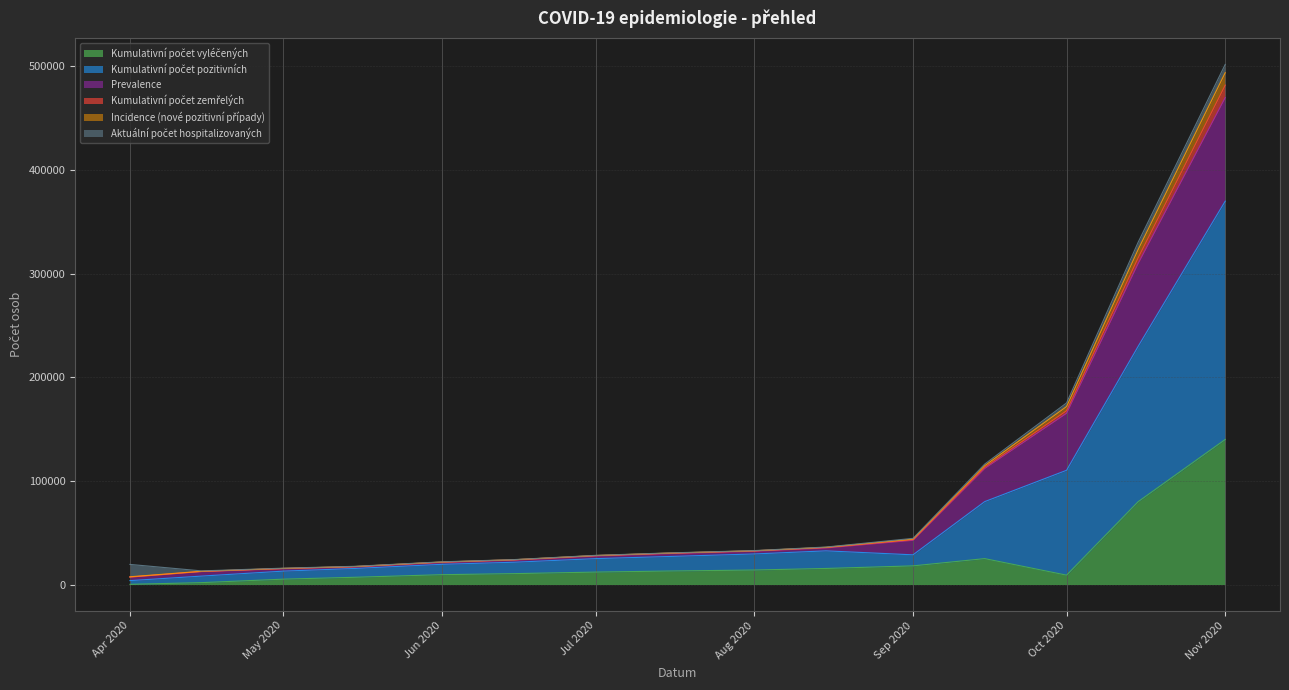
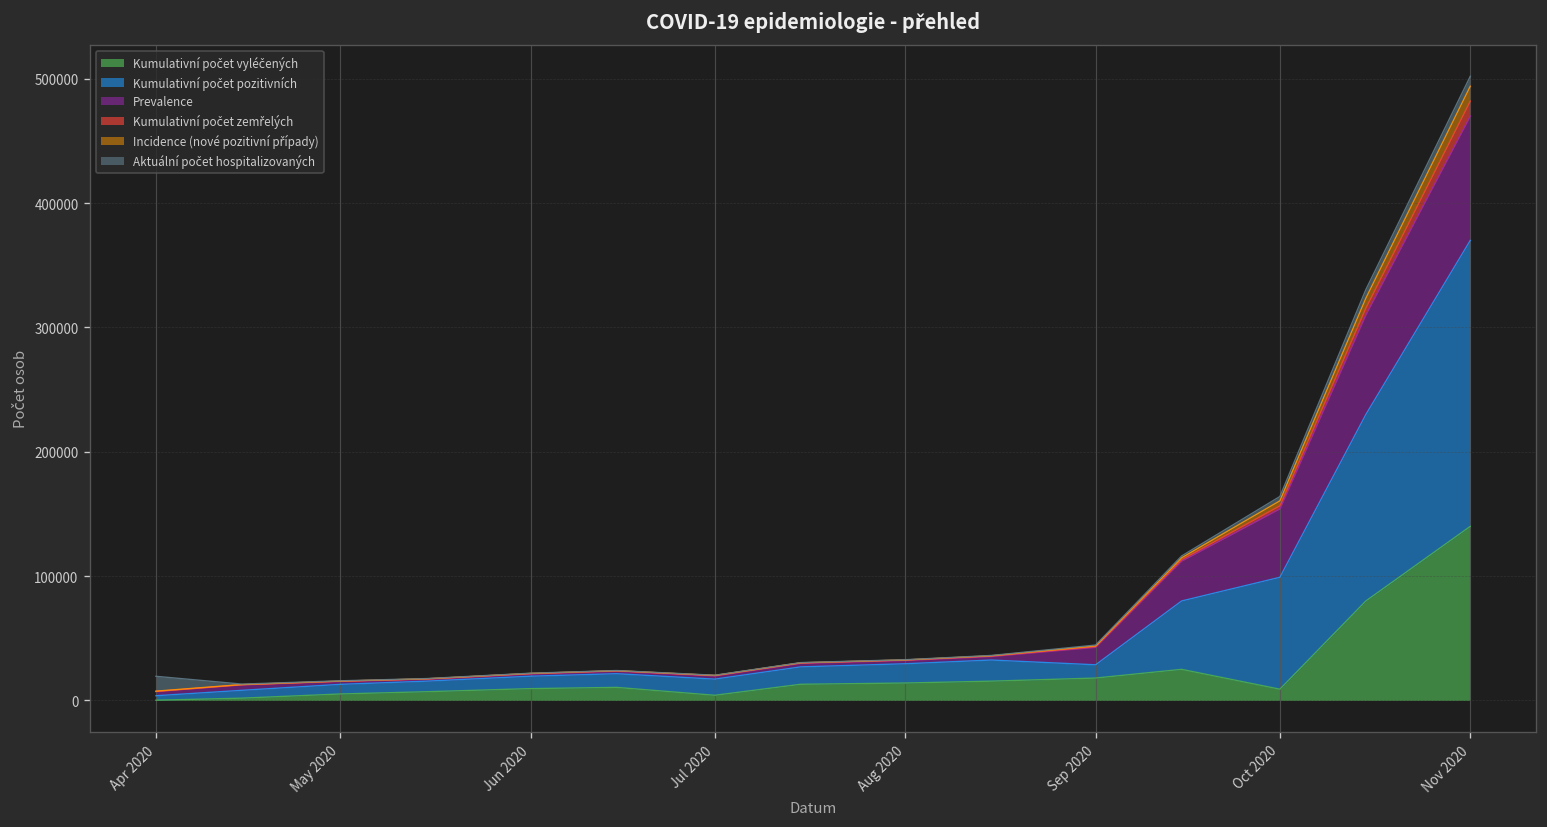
Kumulativní počet vyléčených, Jul 2020: 12000 -> 4000
Kumulativní počet pozitivních, Oct 2020: 101000 -> 90000
